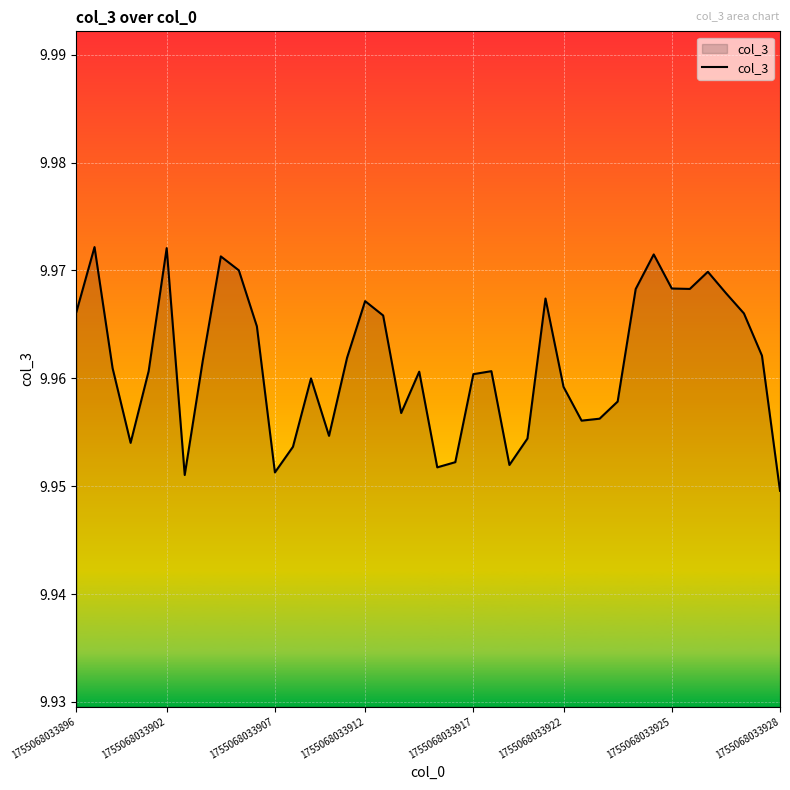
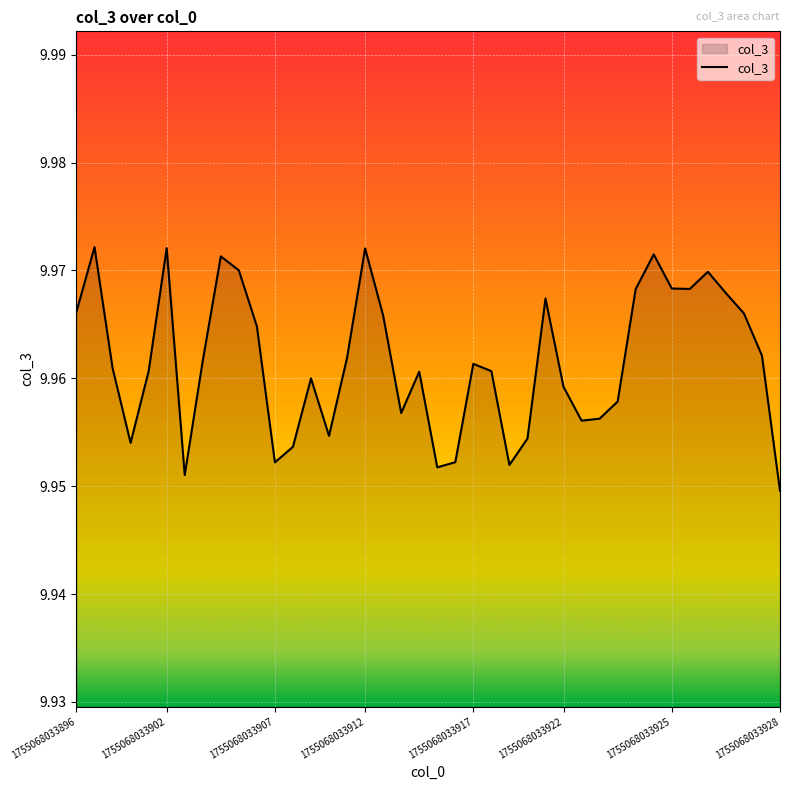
1755068033907: 9.9513 -> 9.9522
1755068033912: 9.9672 -> 9.9720
1755068033917: 9.9604 -> 9.9613
